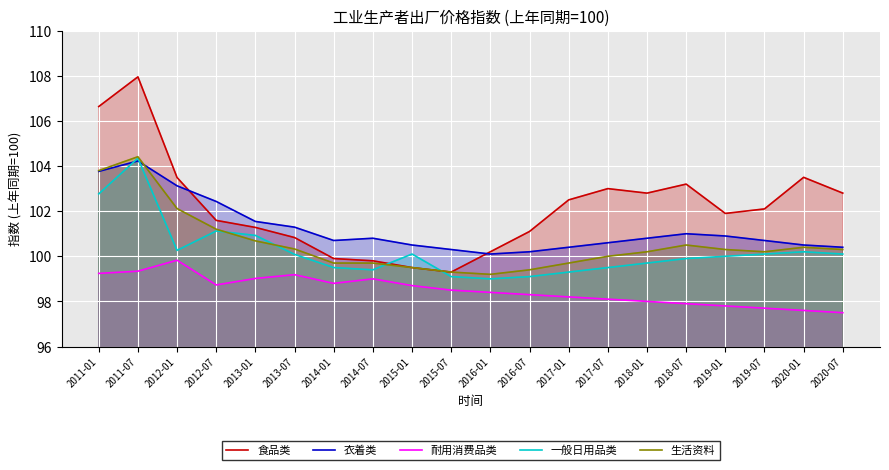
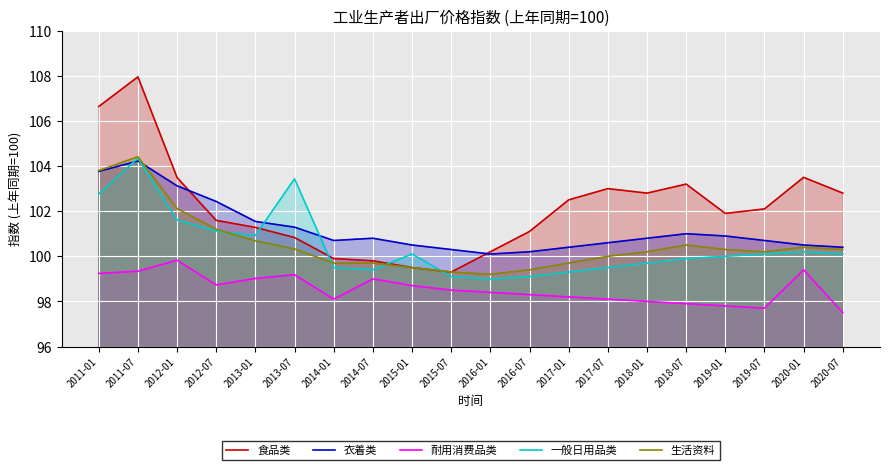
一般日用品类, 2012-01: 100.3 -> 101.6
一般日用品类, 2013-07: 100.1 -> 103.4
耐用消费品类, 2014-01: 98.8 -> 98.1
耐用消费品类, 2020-01: 97.6 -> 99.4
